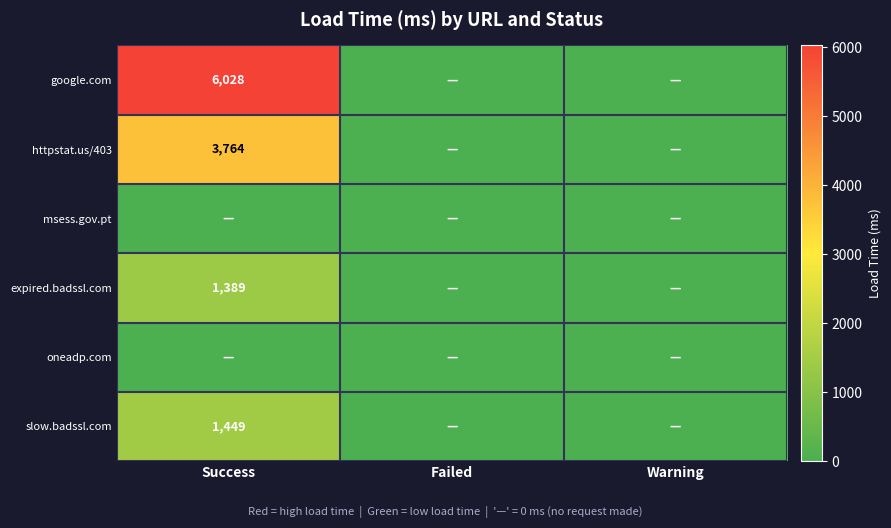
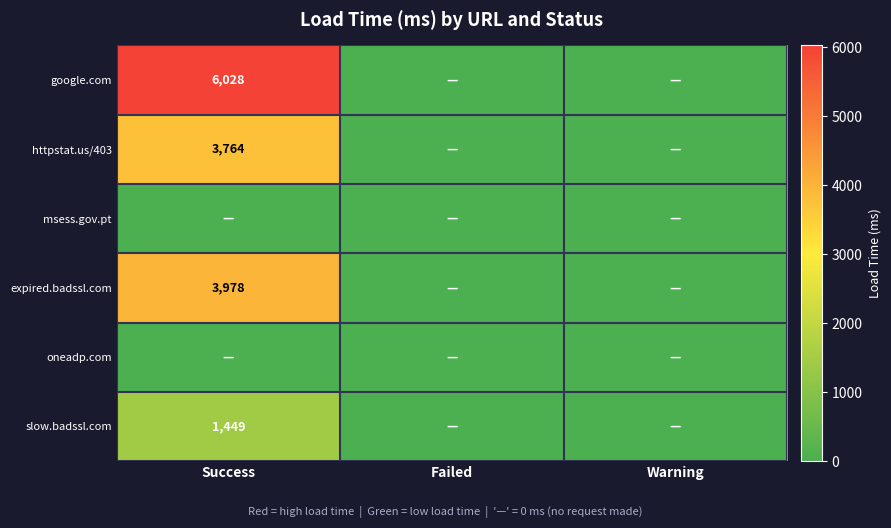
expired.badssl.com, Success: 1,389 -> 3,978
